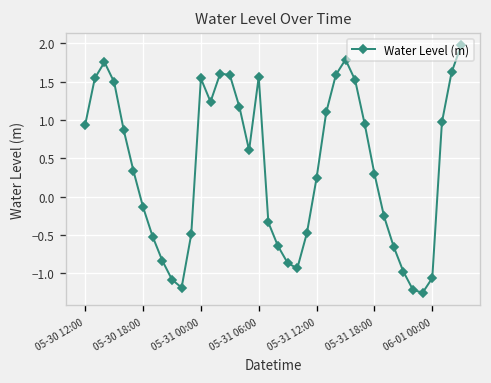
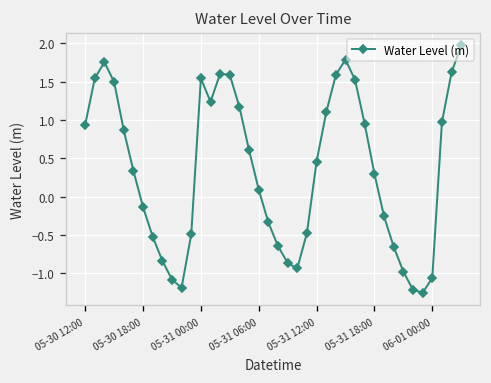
05-31 06:00: 1.6 -> 0.1
05-31 12:00: 0.2 -> 0.5
